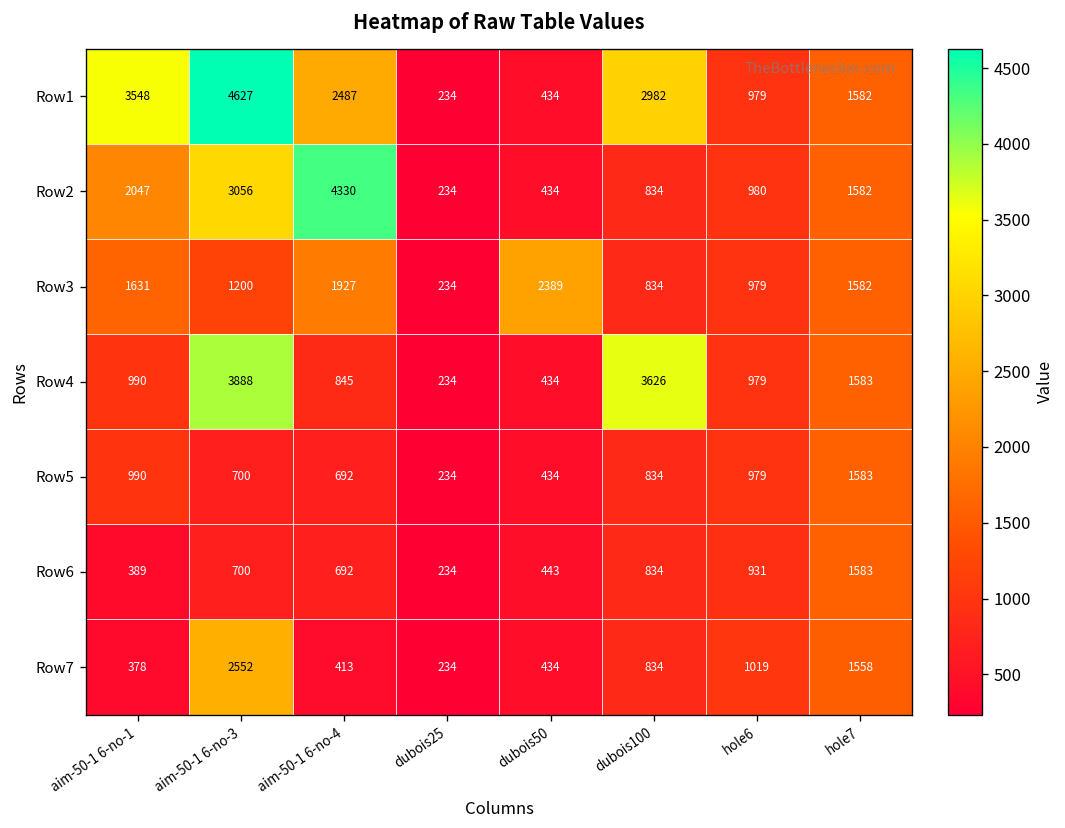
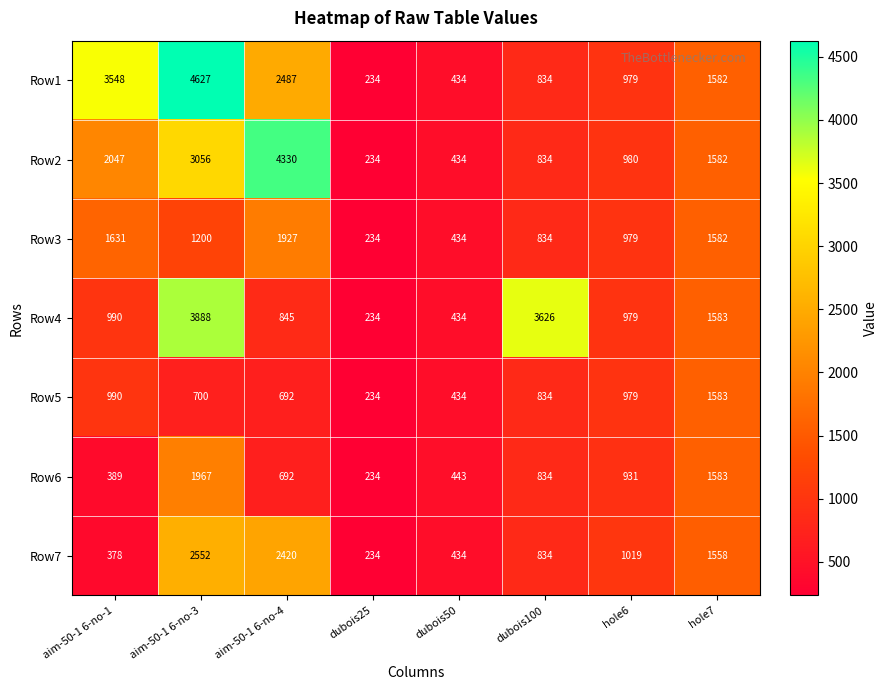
Row1, dubois100: 2982 -> 834
Row3, dubois50: 2389 -> 434
Row6, aim-50-1 6-no-3: 700 -> 1967
Row7, aim-50-1 6-no-4: 413 -> 2420
